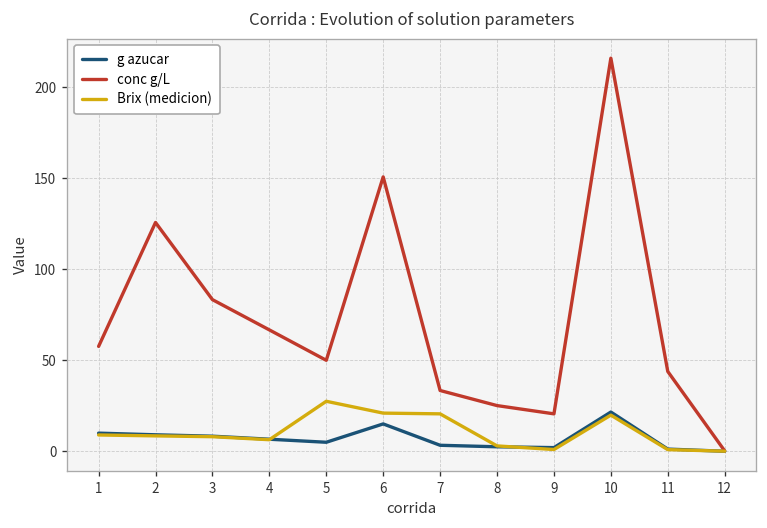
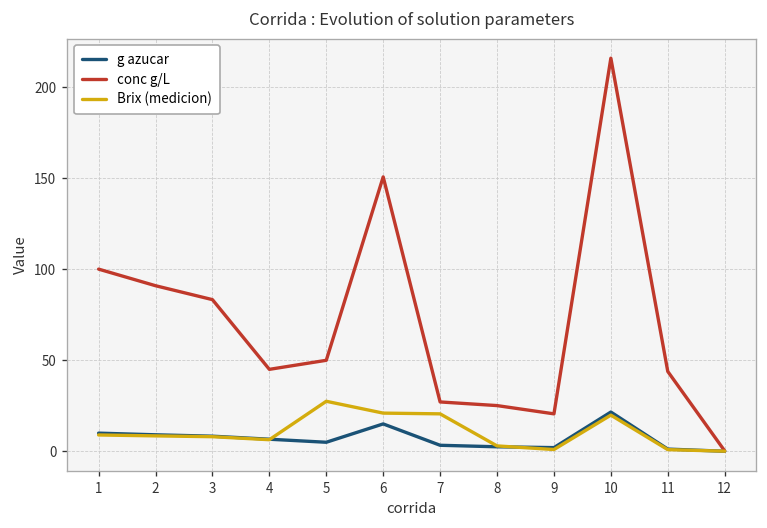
conc g/L, 1: 58 -> 100
conc g/L, 2: 126 -> 91
conc g/L, 4: 67 -> 45
conc g/L, 7: 33 -> 27
